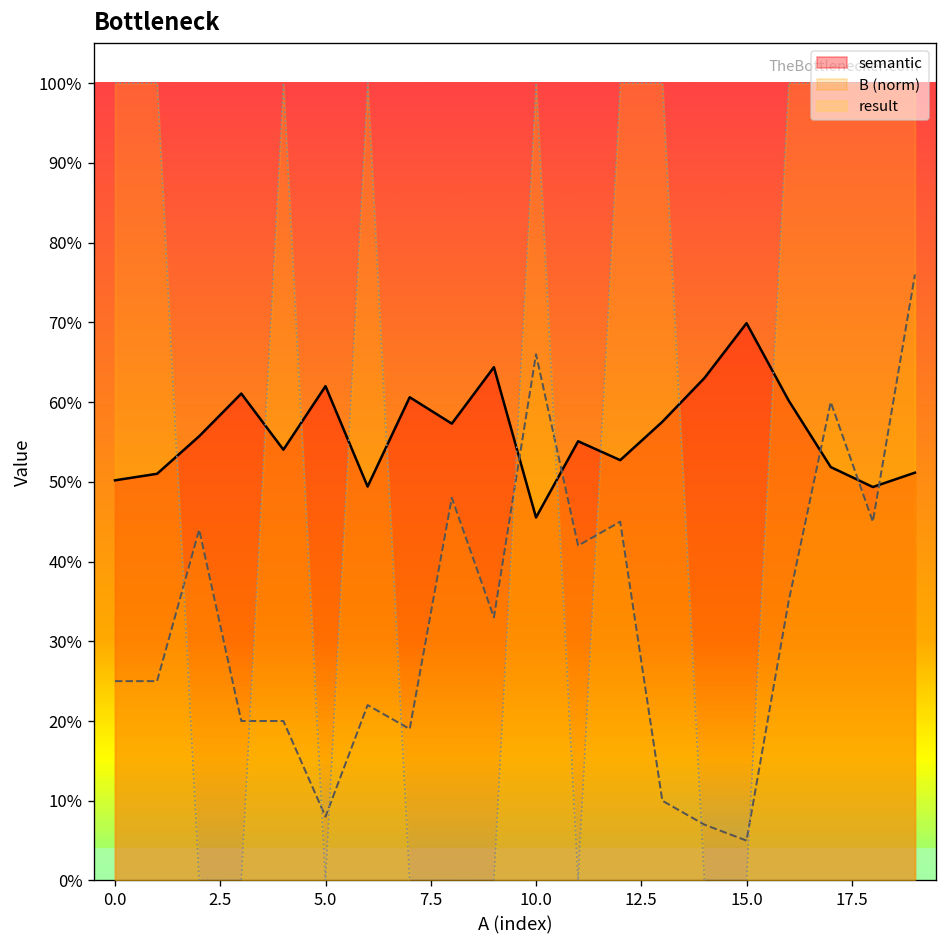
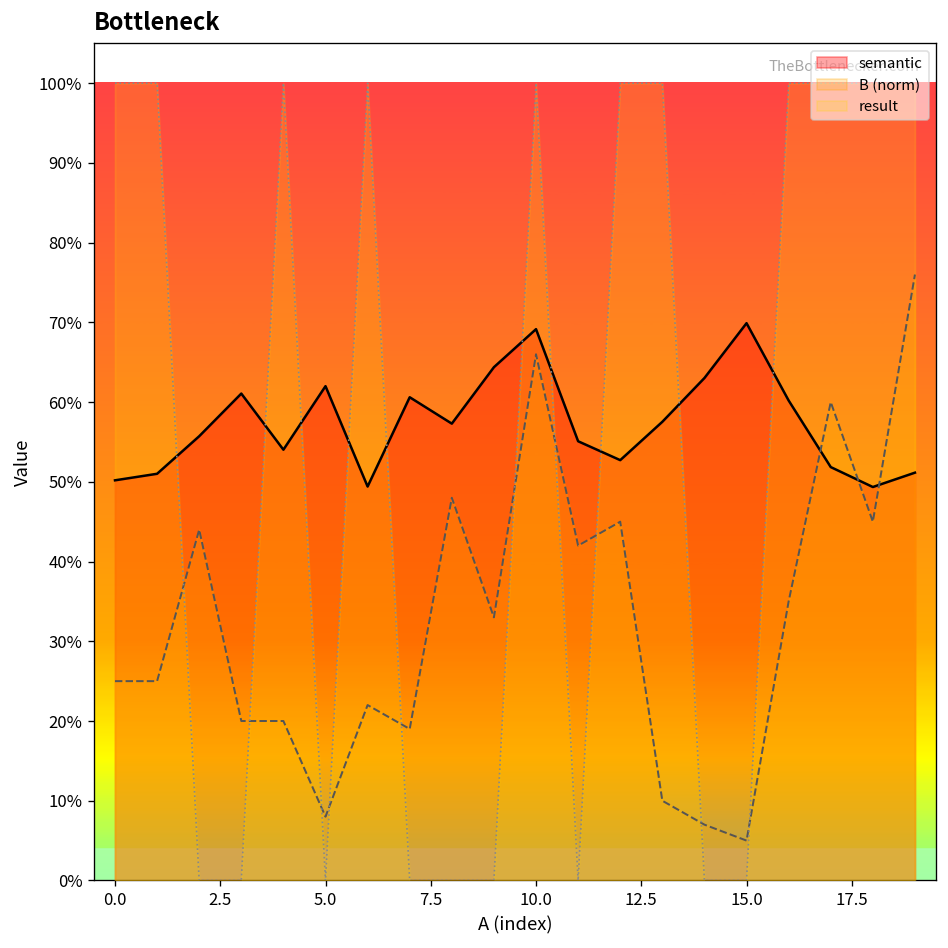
semantic, 10.0: 46% -> 69%
